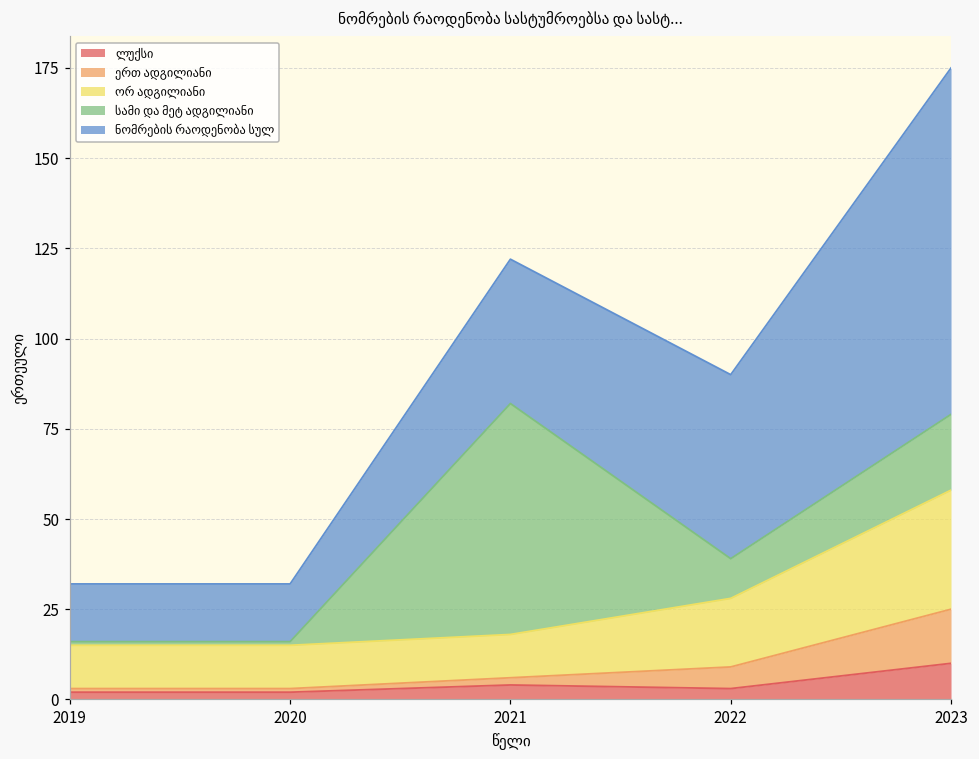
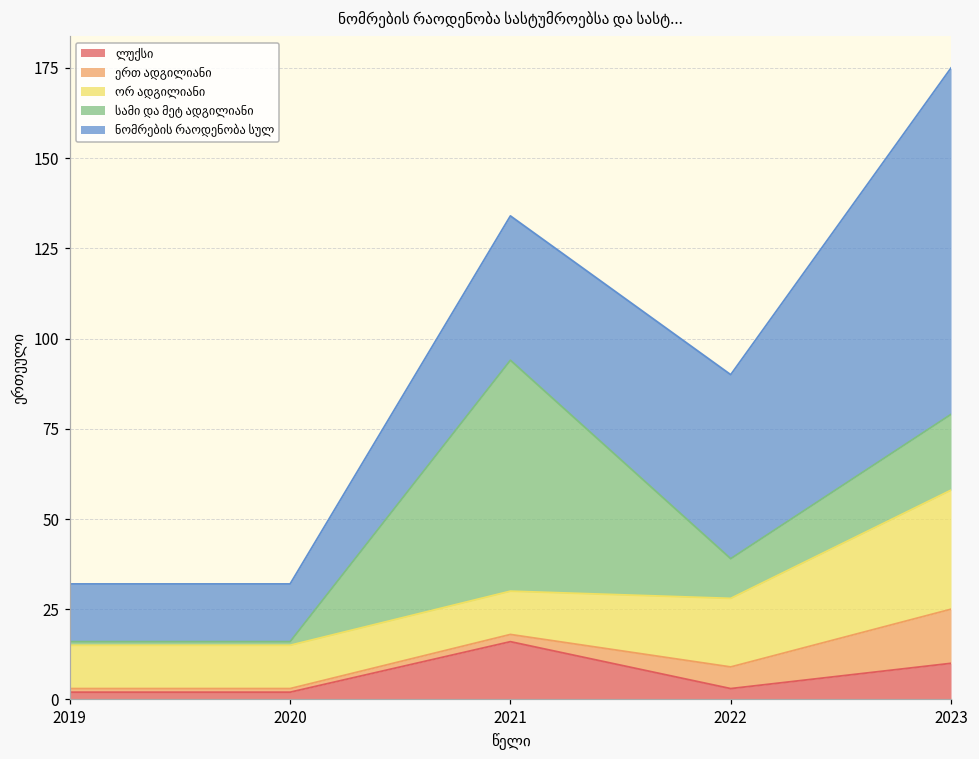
ლუქსი, 2021: 4 -> 16
